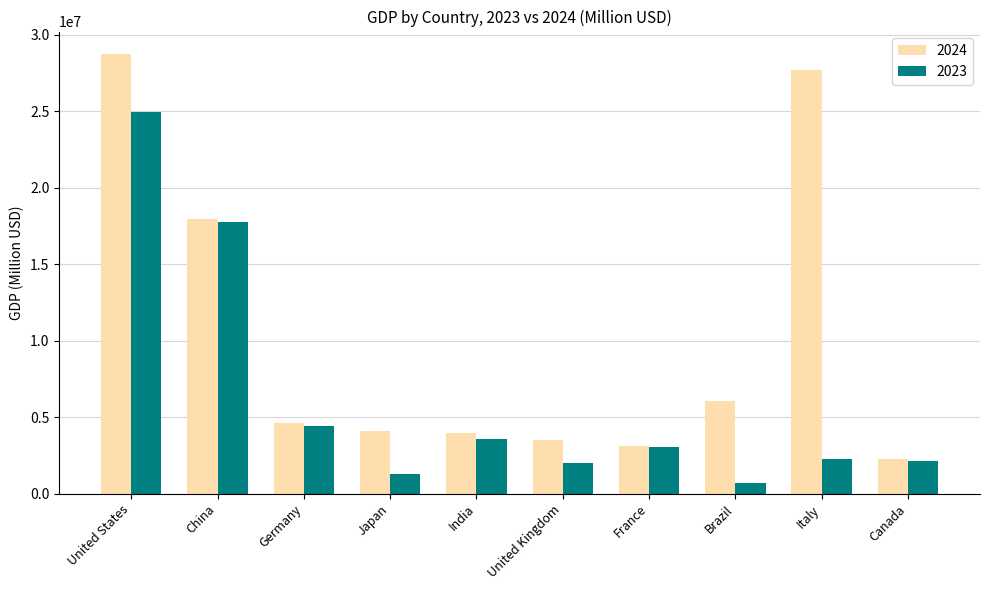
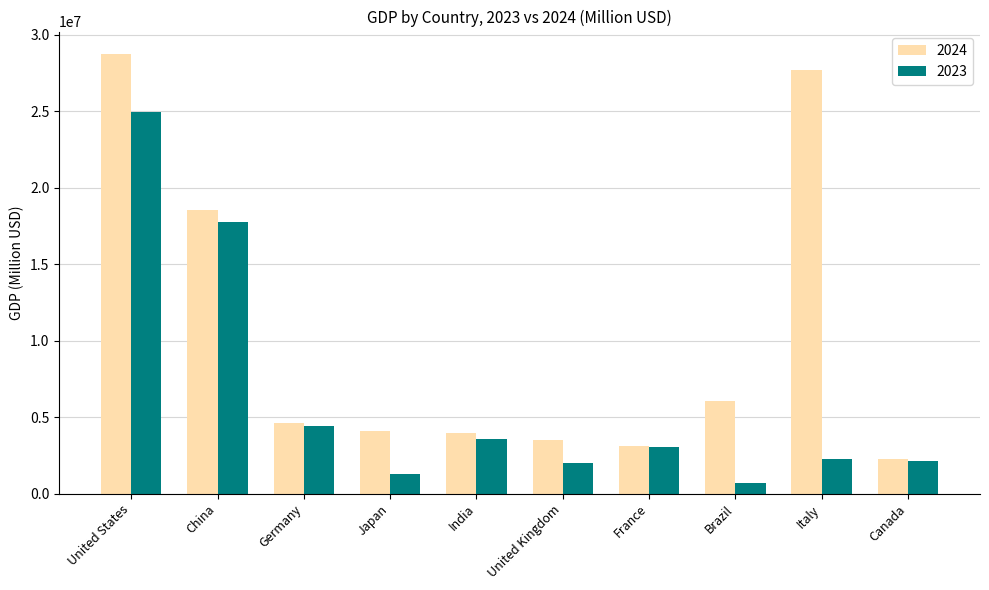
2024, China: 18000000 -> 18500000
